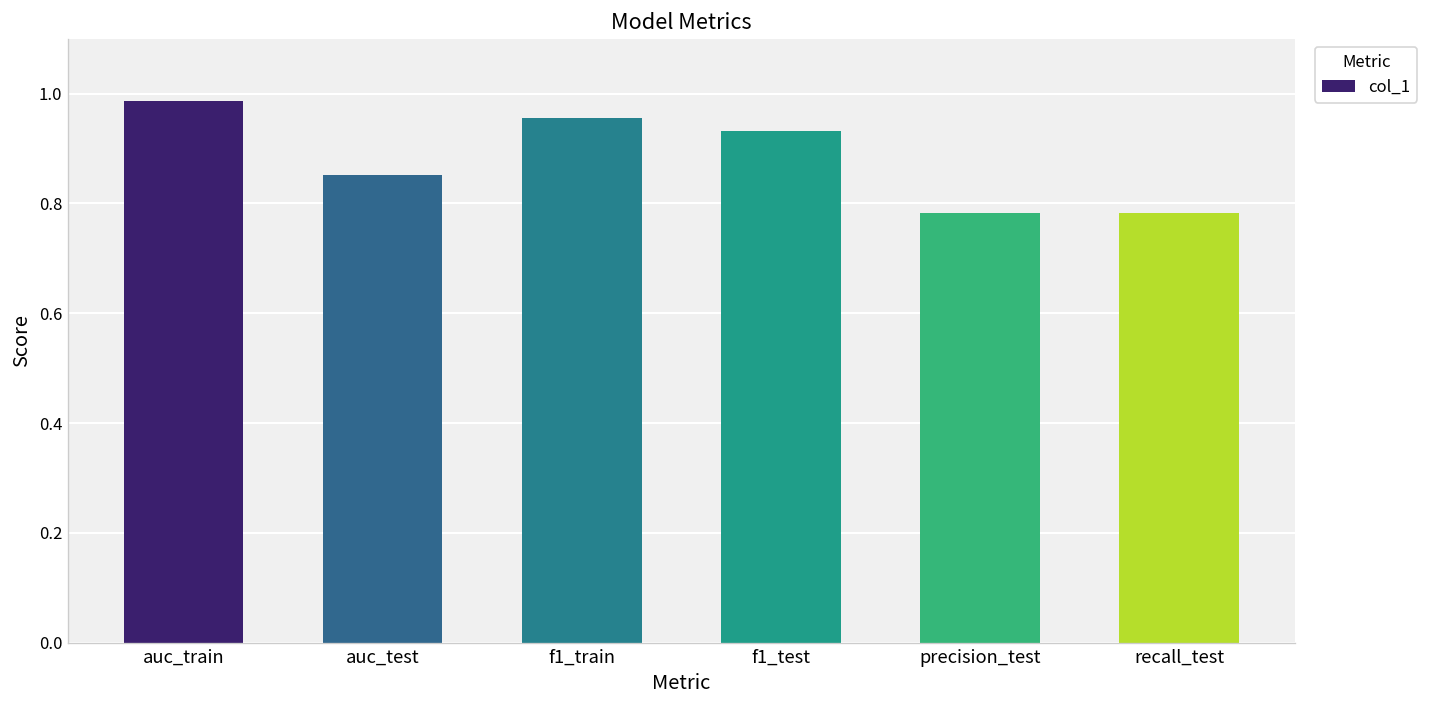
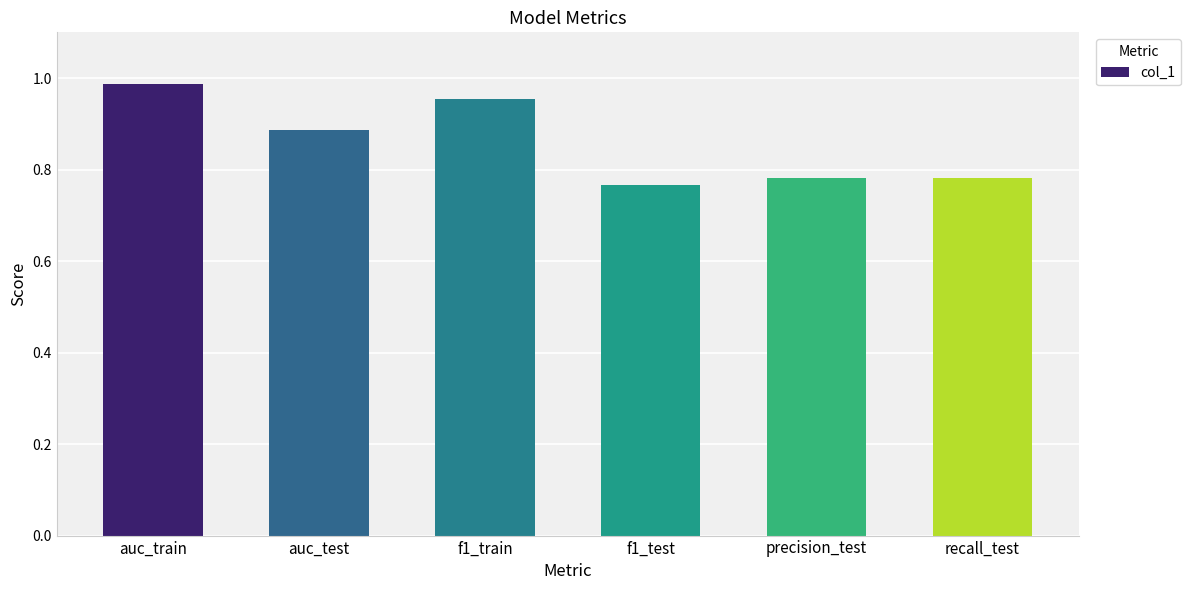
auc_test: 0.85 -> 0.89
f1_test: 0.93 -> 0.77
